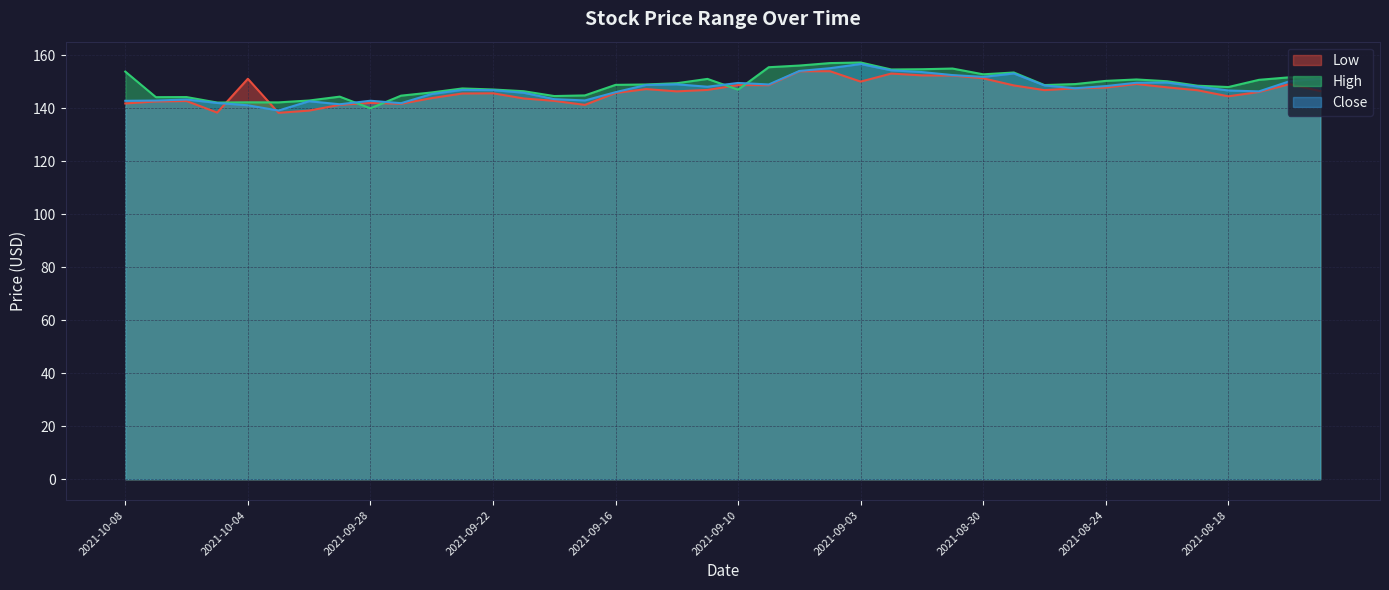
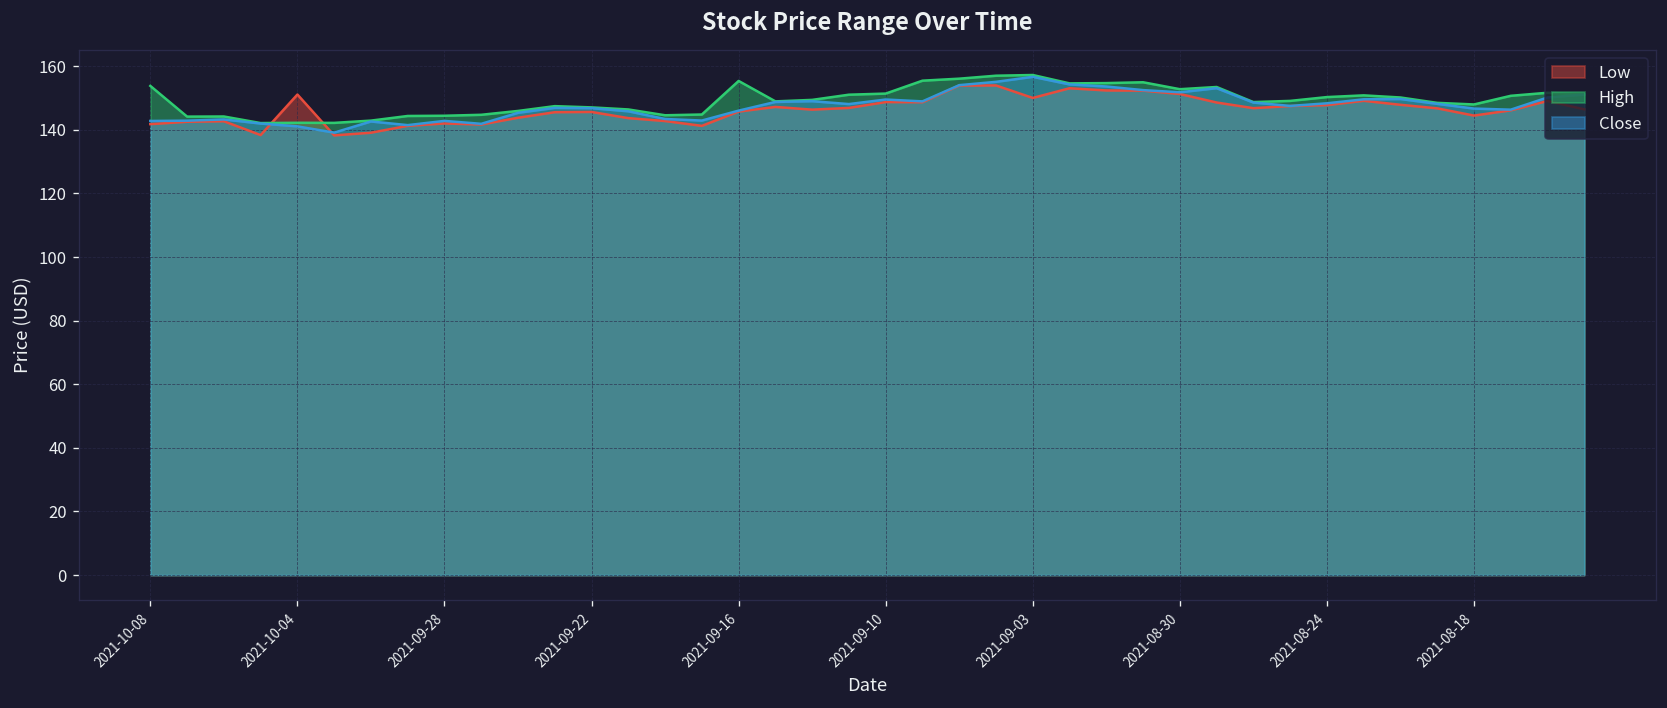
High, 2021-09-28: 140 -> 144
High, 2021-09-16: 149 -> 155
High, 2021-09-10: 147 -> 151
